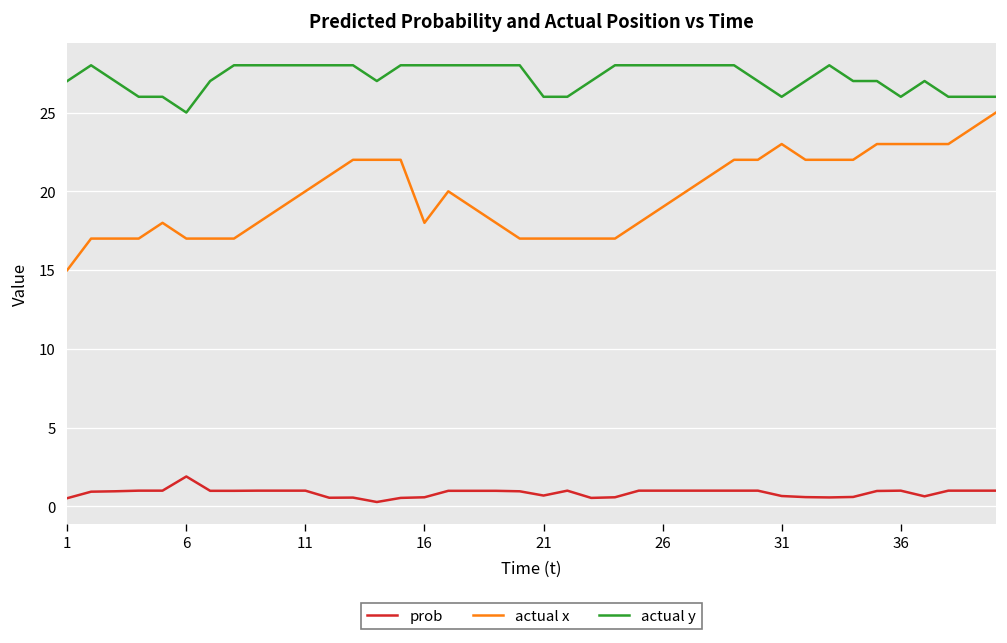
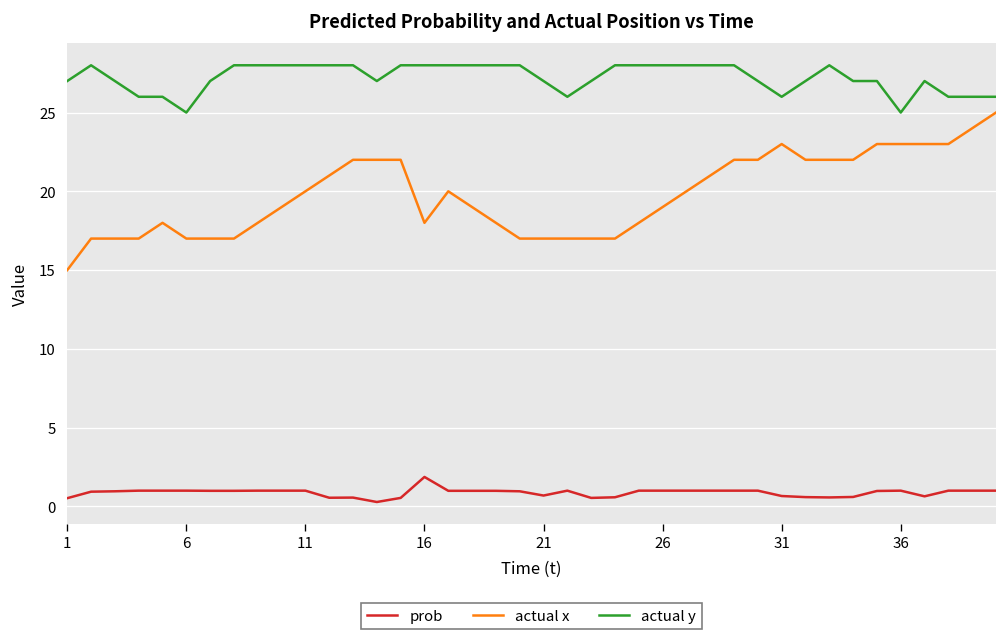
prob, 6: 1.9 -> 1.0
prob, 16: 0.6 -> 1.9
actual y, 21: 26 -> 27
actual y, 36: 26 -> 25
